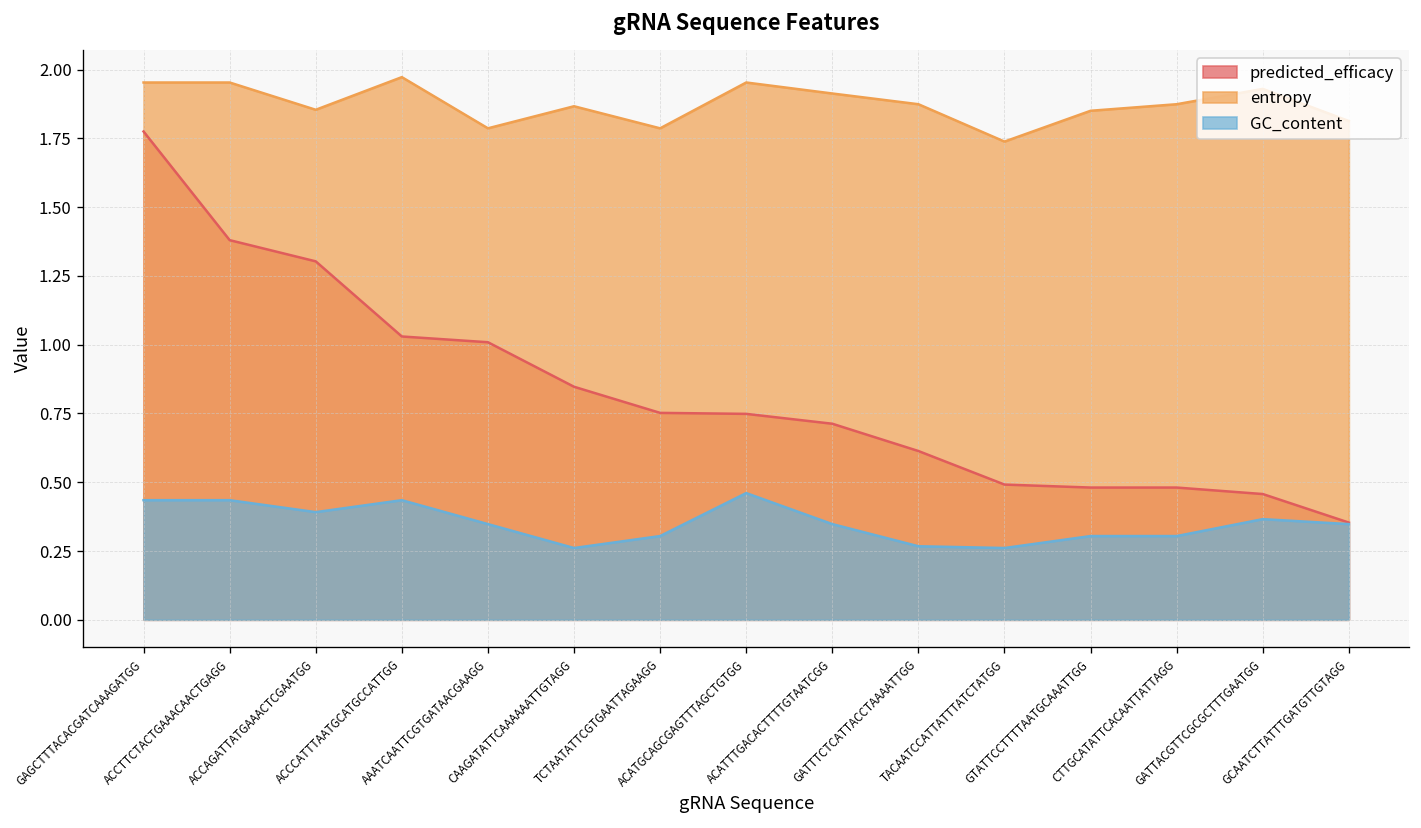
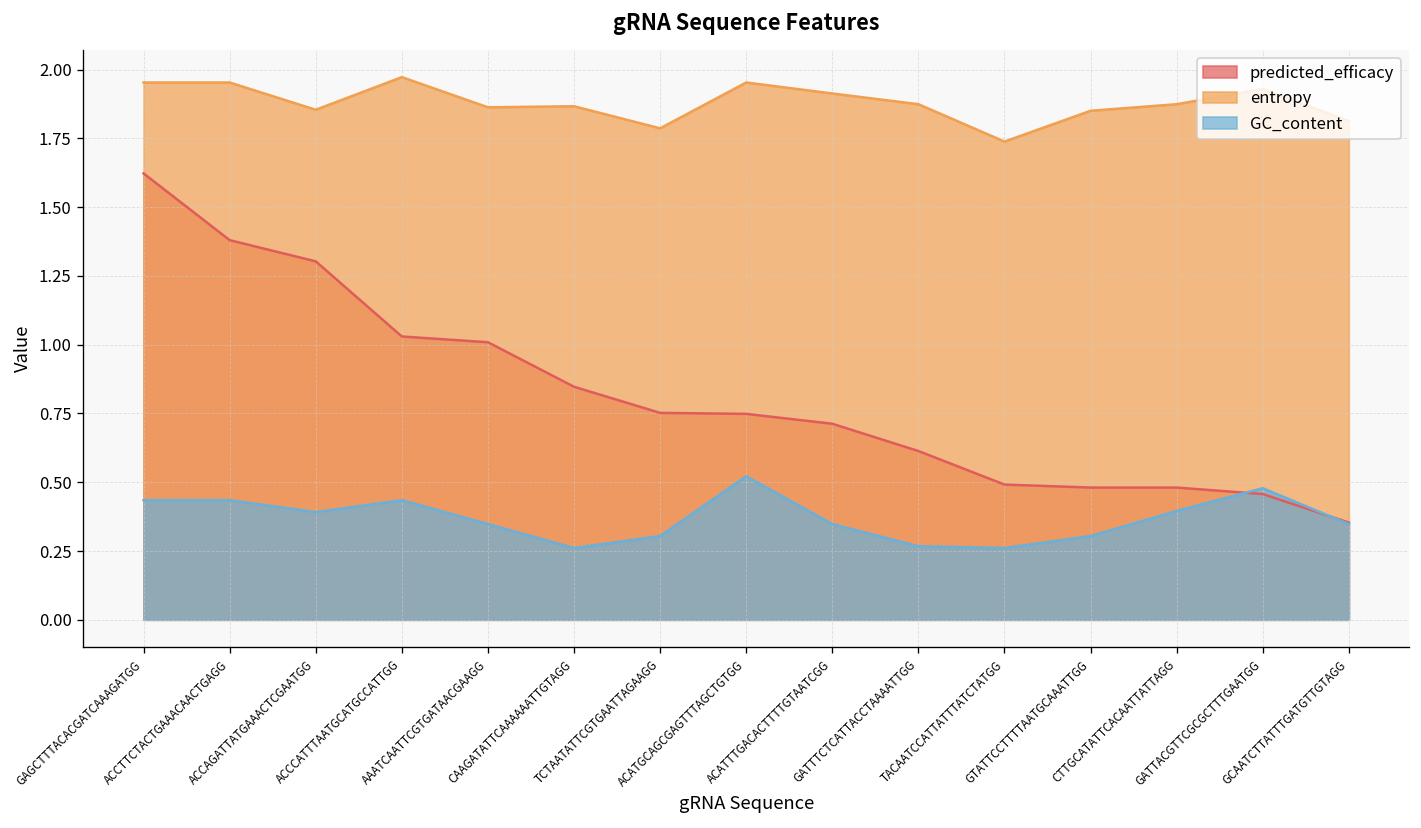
predicted_efficacy, GAGCTTTACACGATCAAAGATGG: 1.78 -> 1.62
entropy, AAATCAATTCGTGATAACGAAGG: 1.79 -> 1.86
GC_content, ACATGCAGCGAGTTTAGCTGTGG: 0.46 -> 0.52
GC_content, CTTGCATATTCACAATTATTAGG: 0.30 -> 0.40
GC_content, GATTACGTTCGCGCTTTGAATGG: 0.37 -> 0.48
